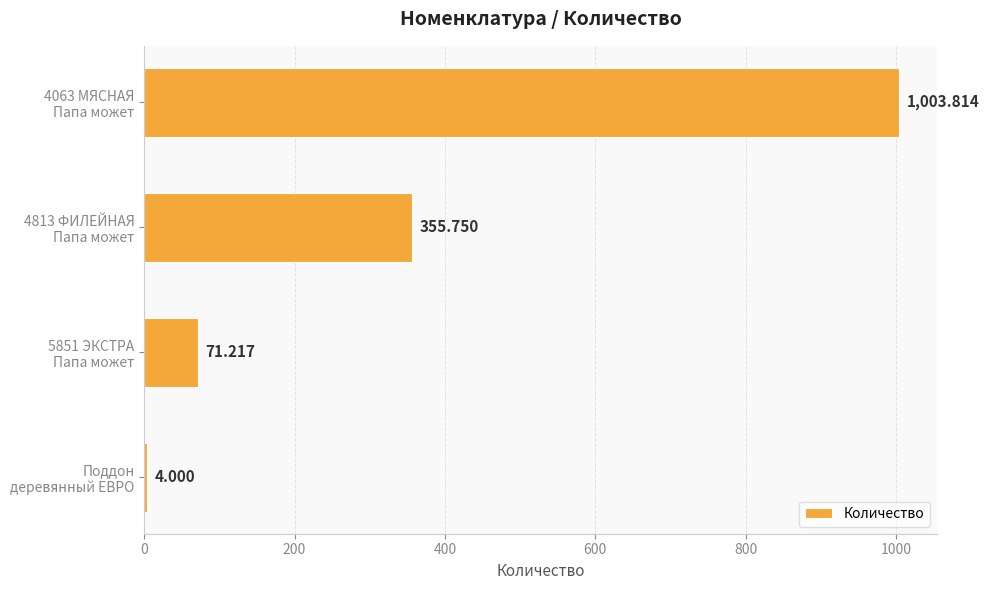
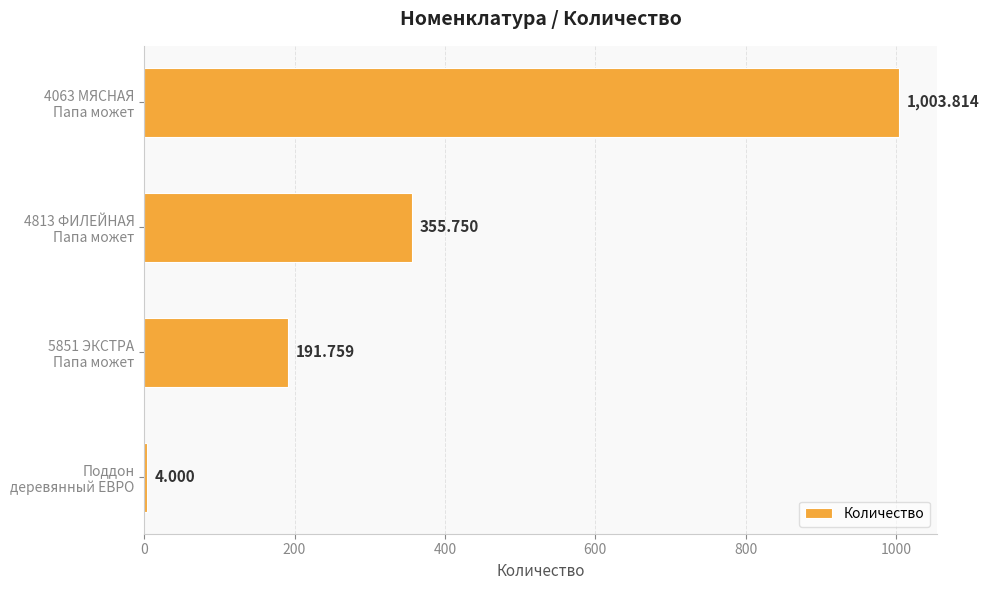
5851 ЭКСТРА Папа может: 71.217 -> 191.759
